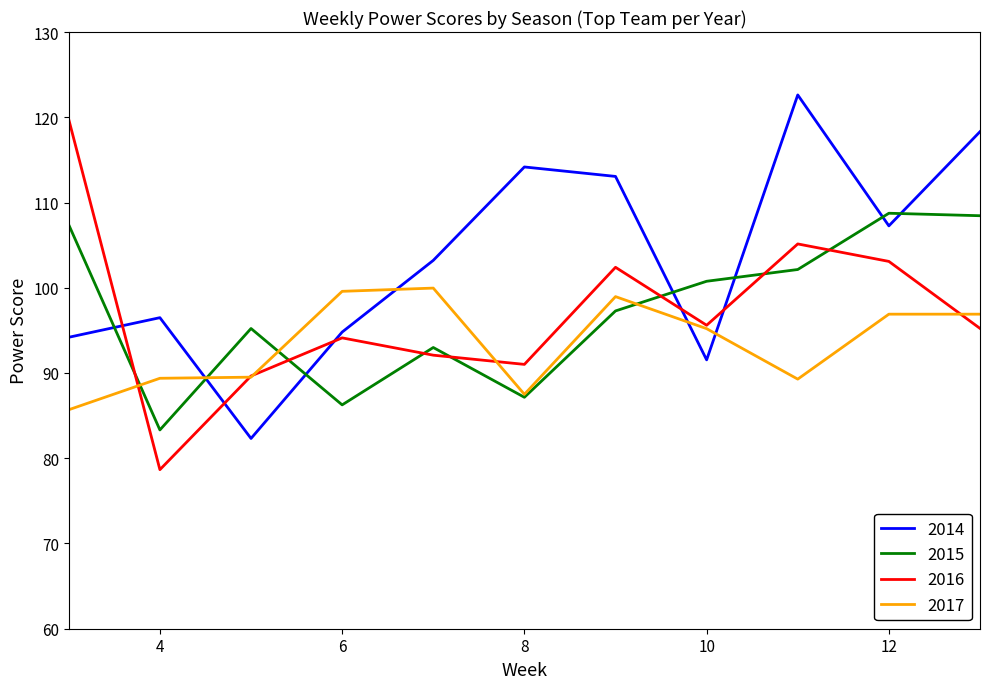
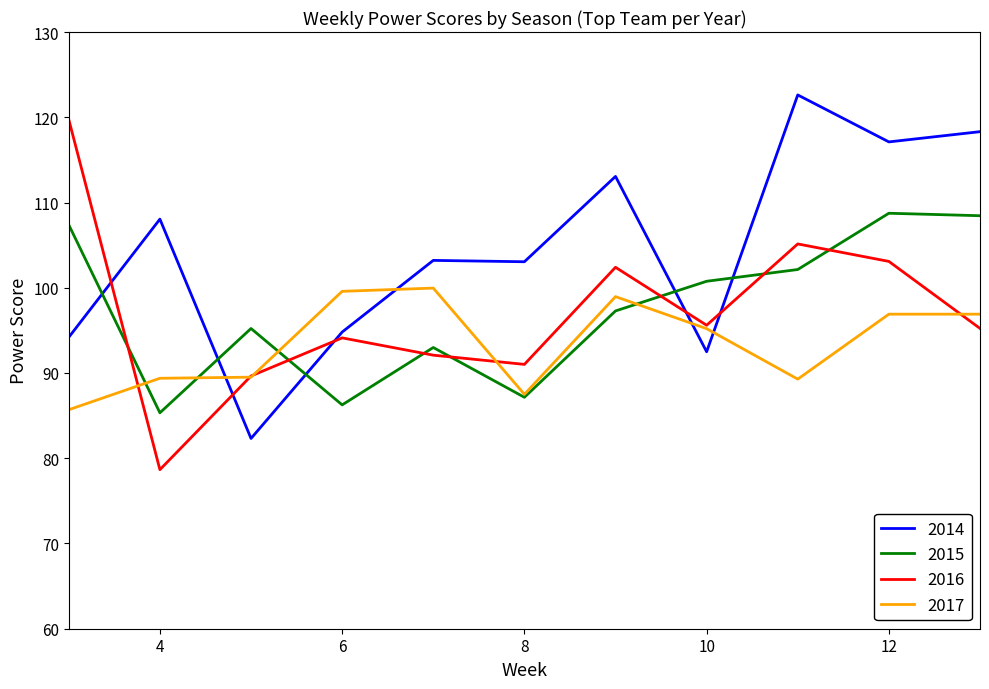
2014, 4: 96 -> 108
2015, 4: 83 -> 85
2014, 8: 114 -> 103
2014, 10: 91.5 -> 92.5
2014, 12: 107 -> 117
